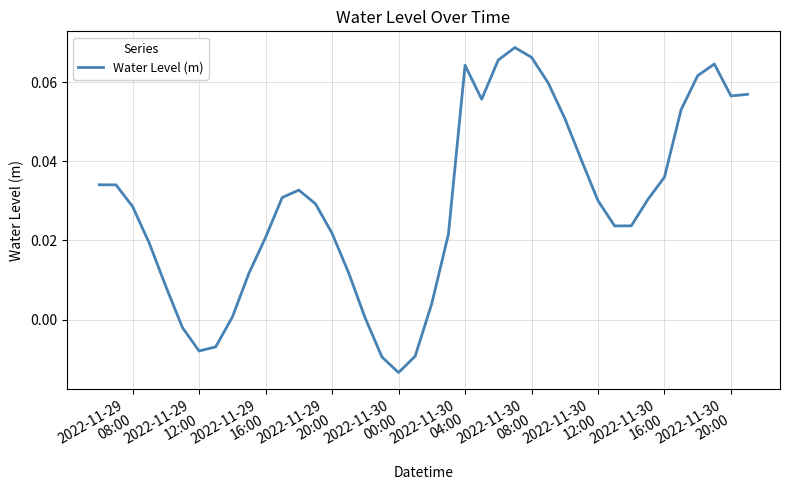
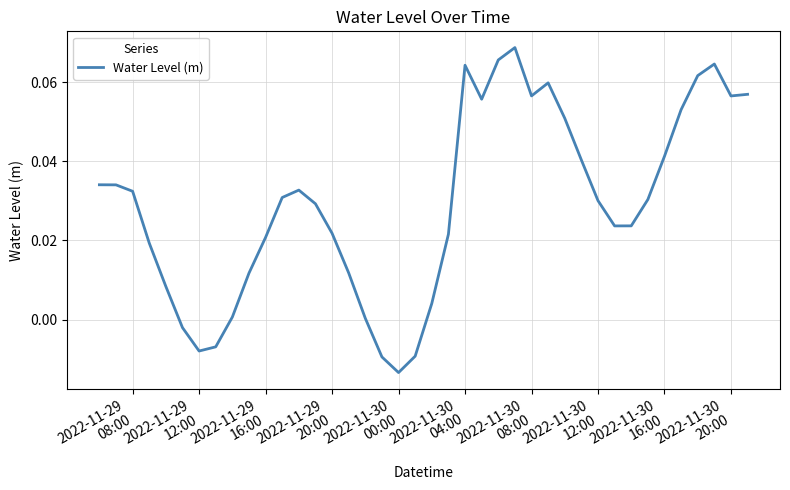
2022-11-29 08:00: 0.029 -> 0.032
2022-11-30 08:00: 0.066 -> 0.057
2022-11-30 16:00: 0.036 -> 0.041
